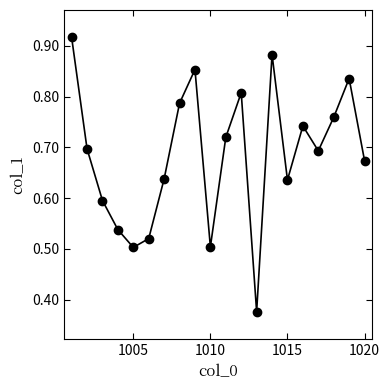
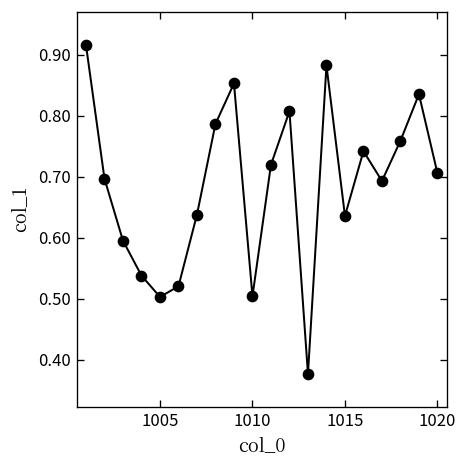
1020: 0.67 -> 0.71
